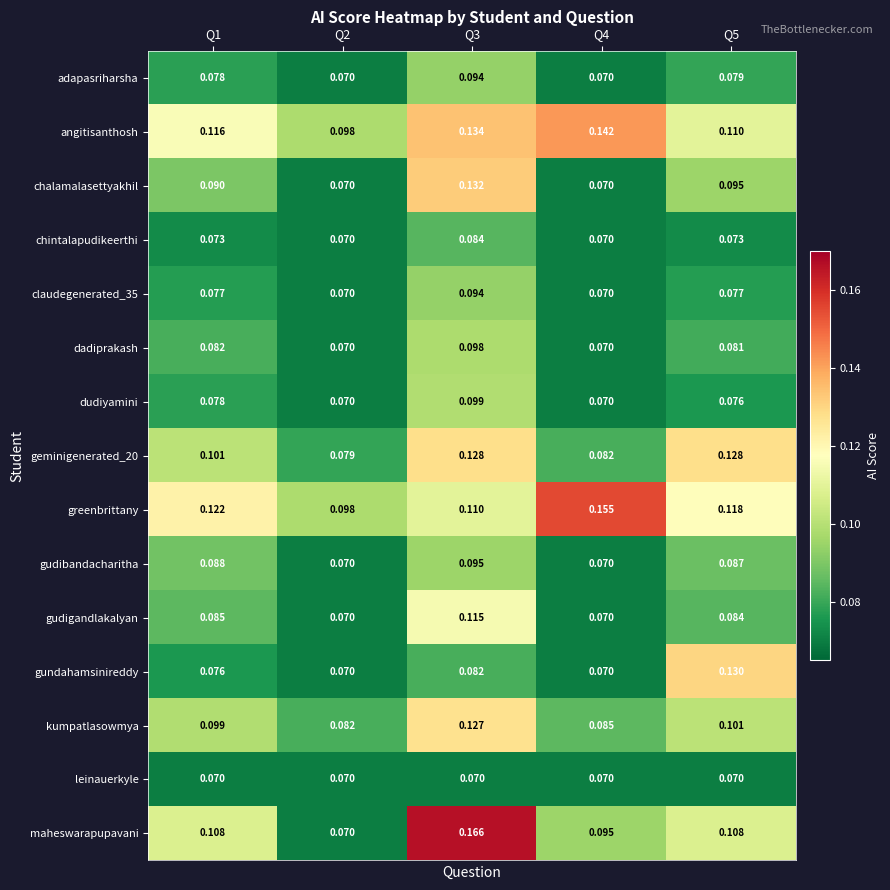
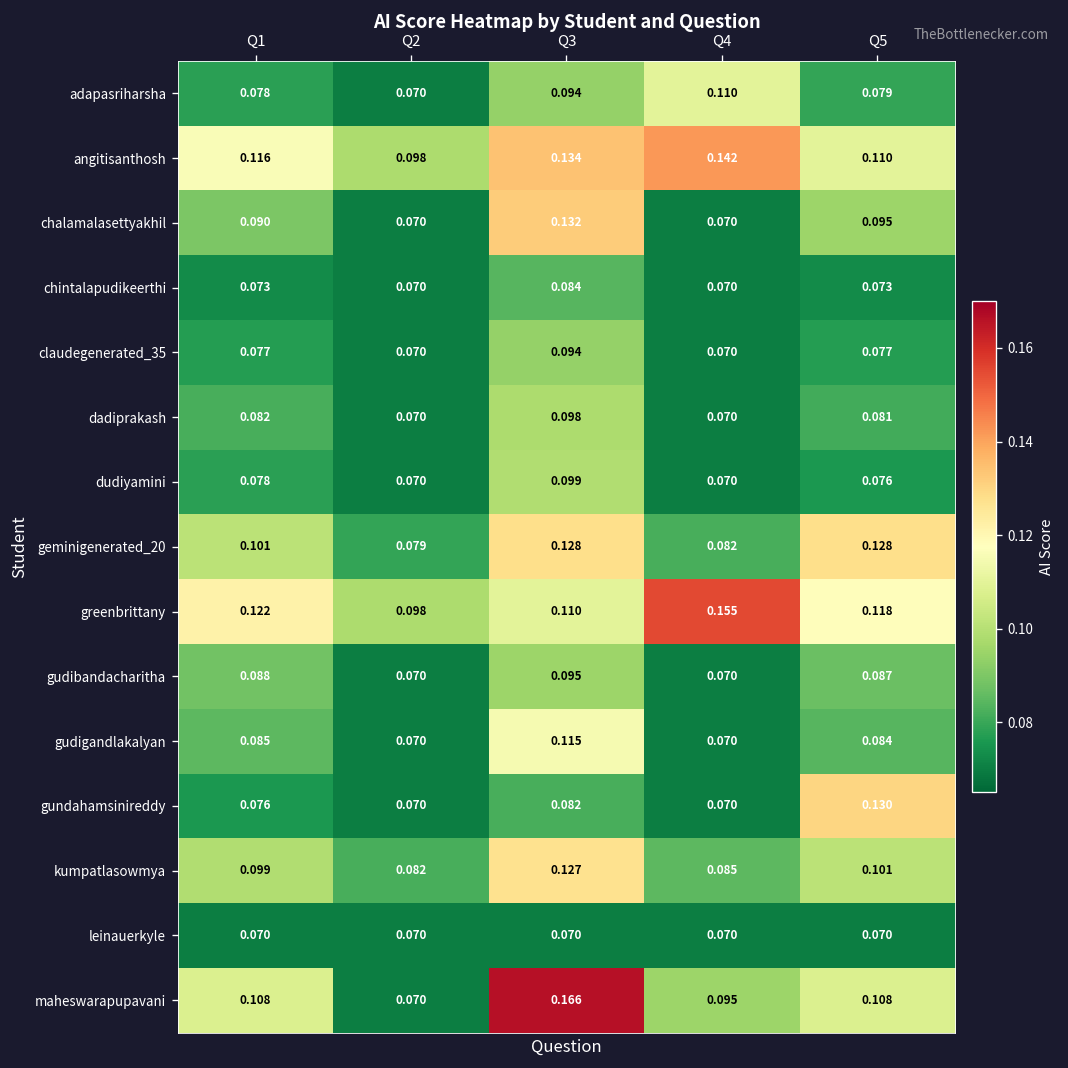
adapasriharsha, Q4: 0.070 -> 0.110
